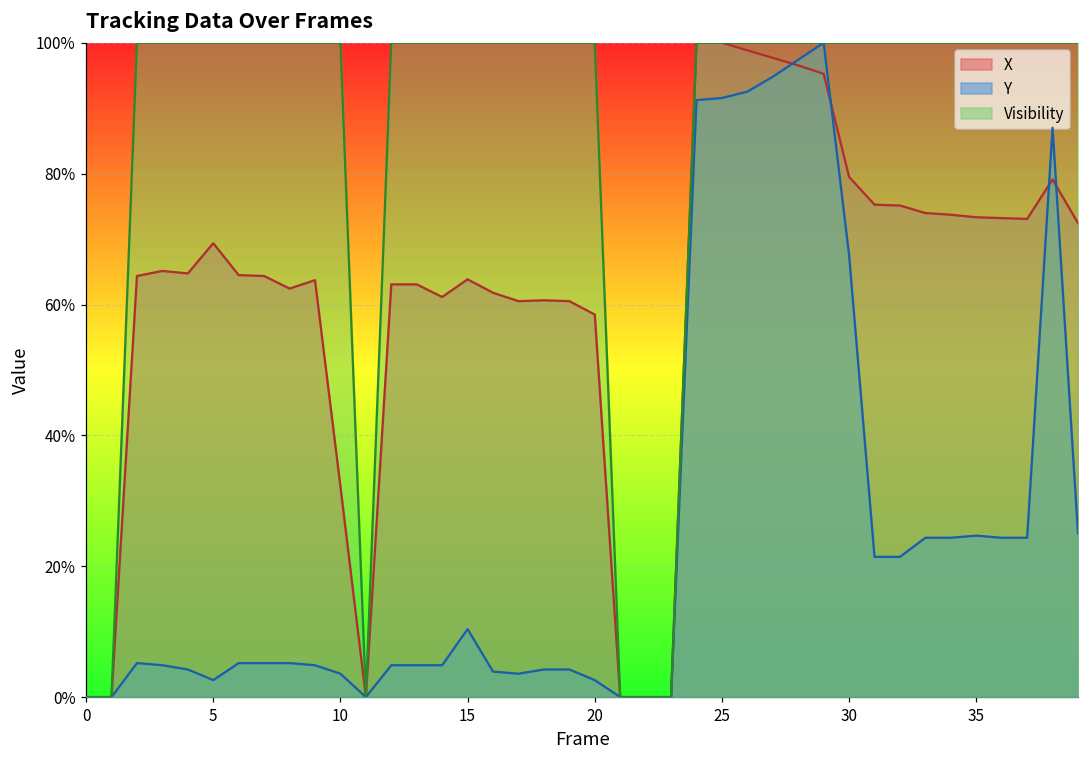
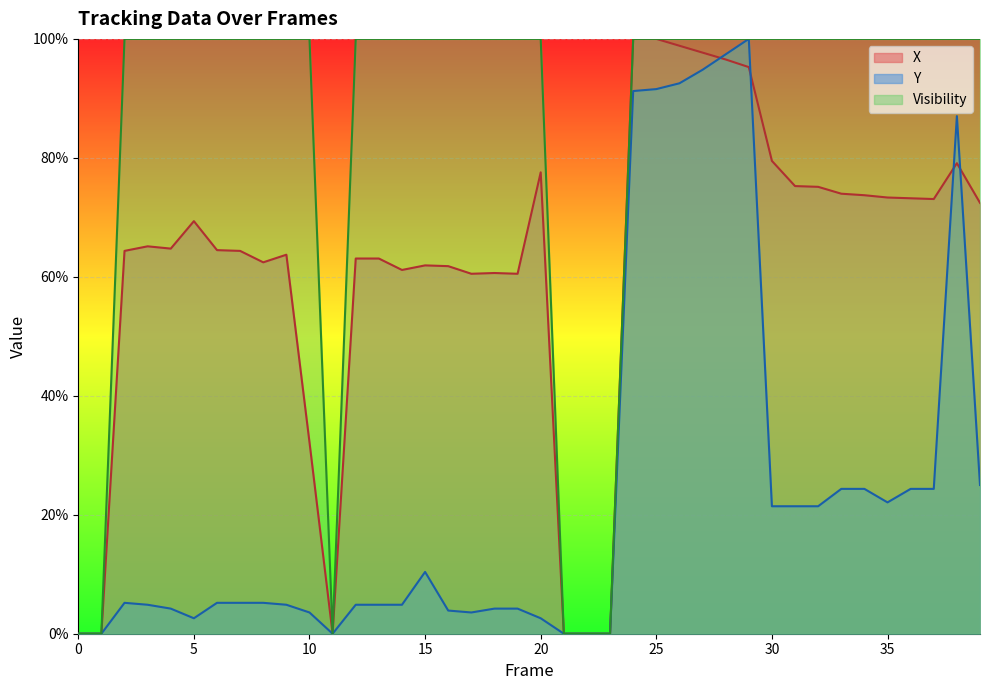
X, 15: 64% -> 62%
X, 20: 58% -> 78%
Y, 30: 68% -> 21%
Y, 35: 25% -> 22%
